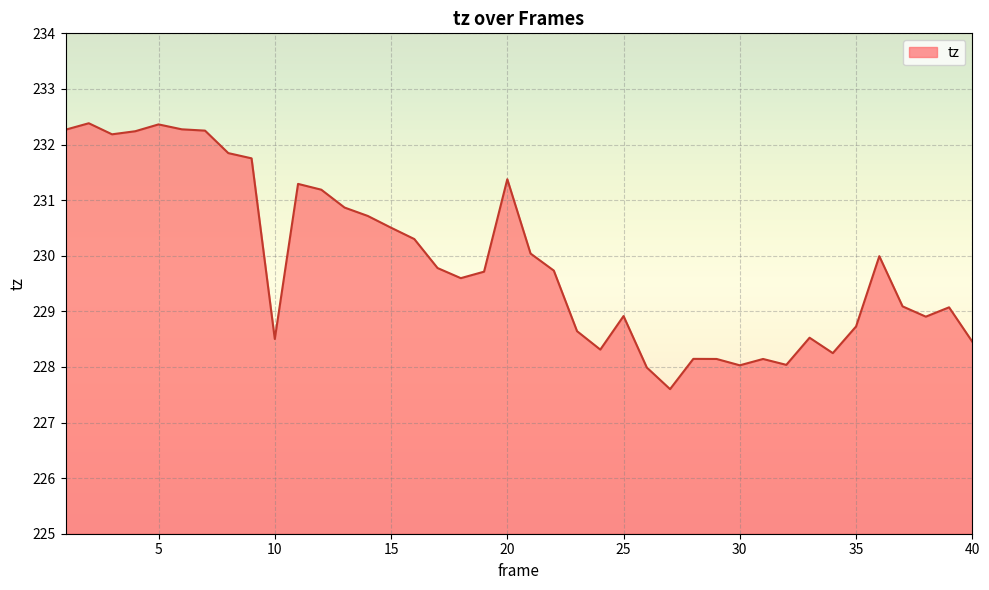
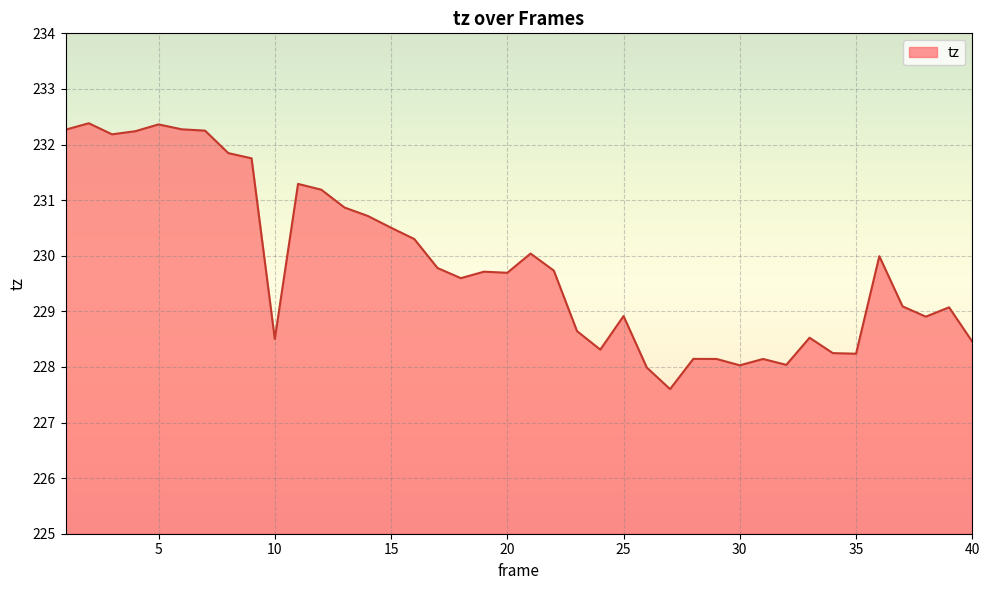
20: 231.4 -> 229.7
35: 228.7 -> 228.2
